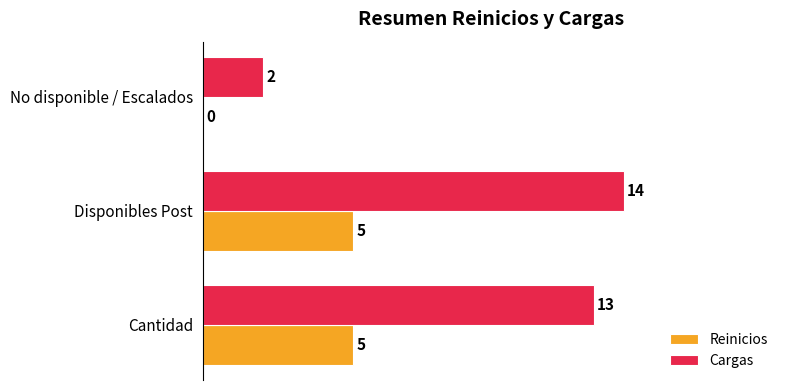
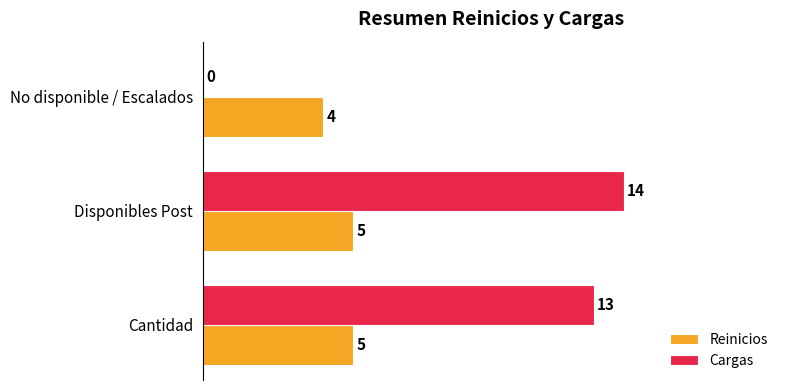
Cargas, No disponible / Escalados: 2 -> 0
Reinicios, No disponible / Escalados: 0 -> 4
